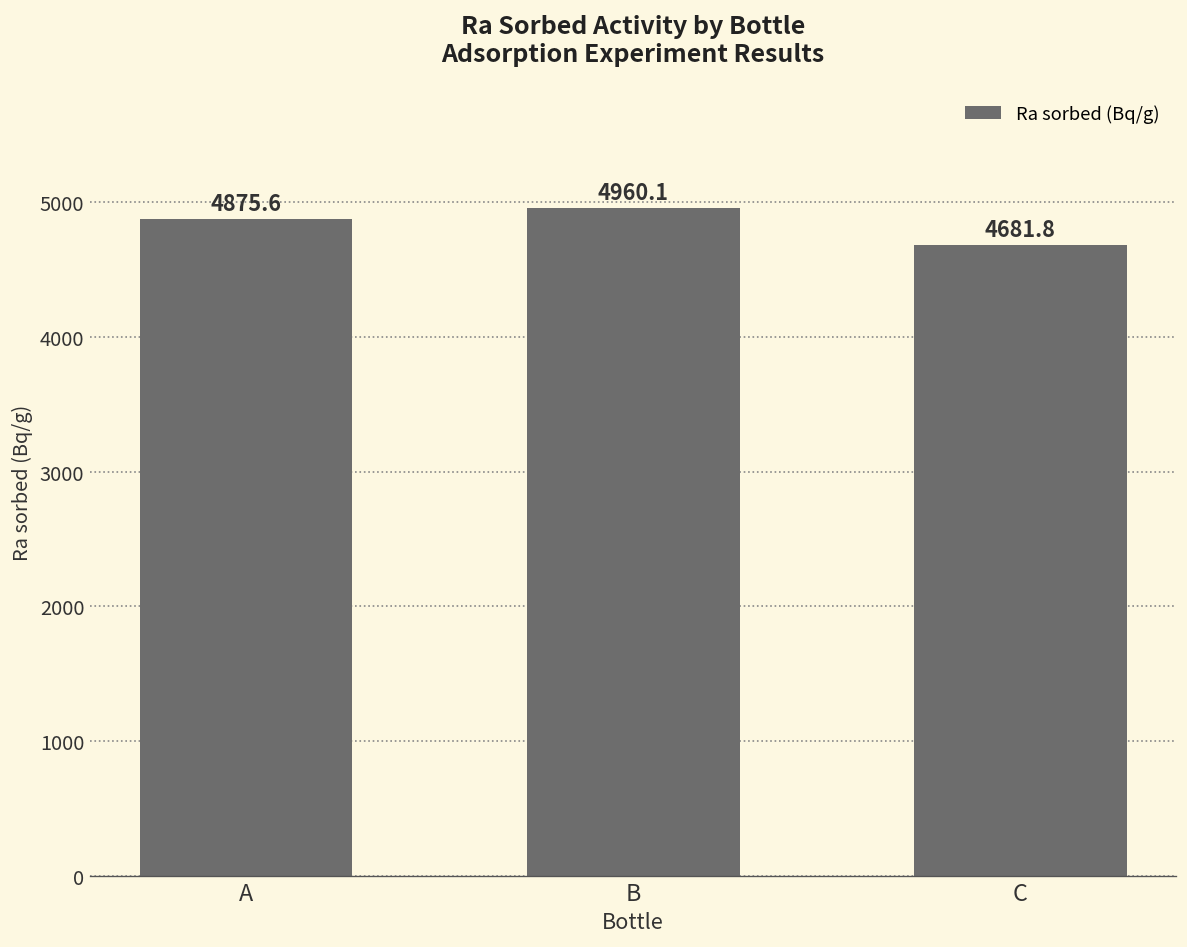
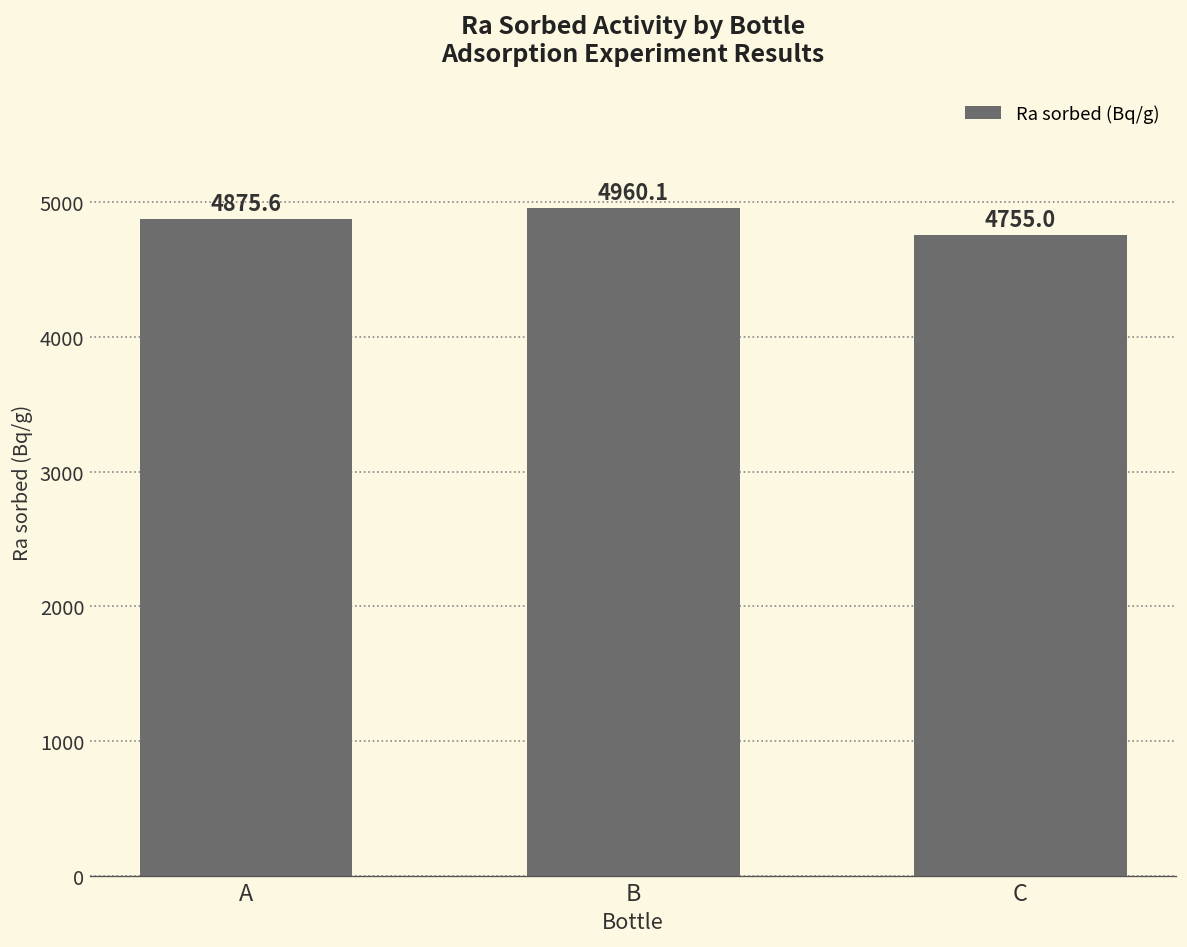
C: 4681.8 -> 4755.0
